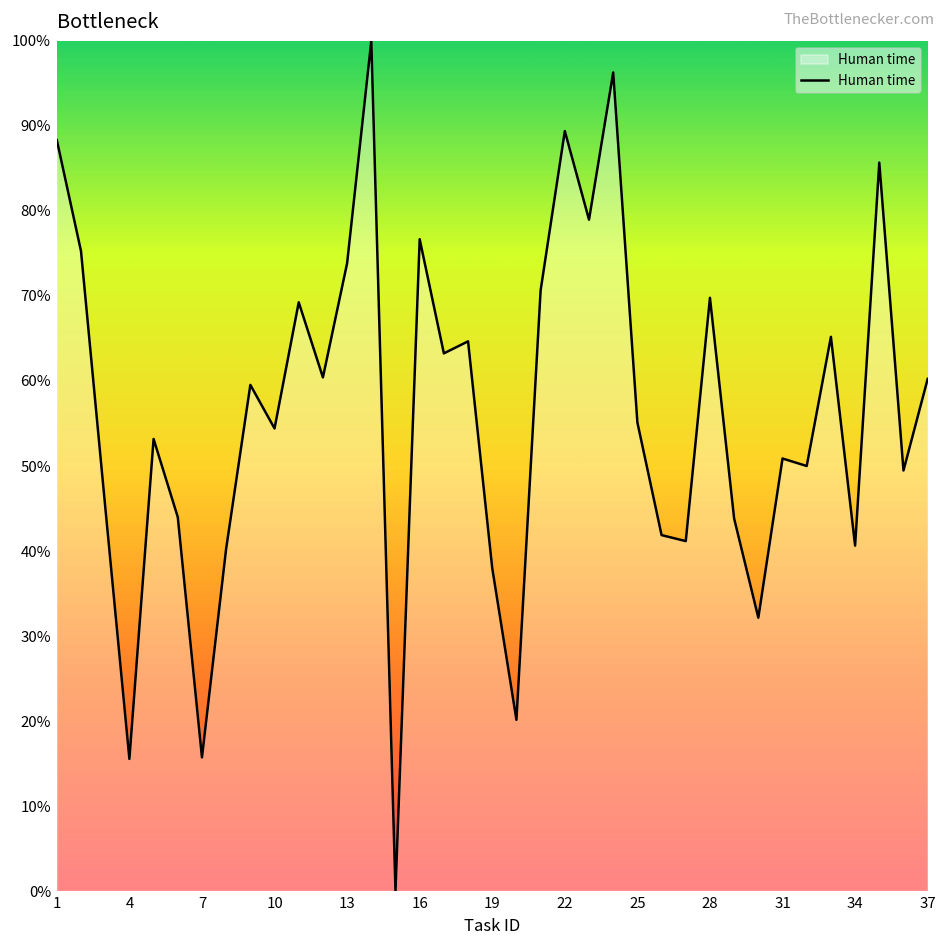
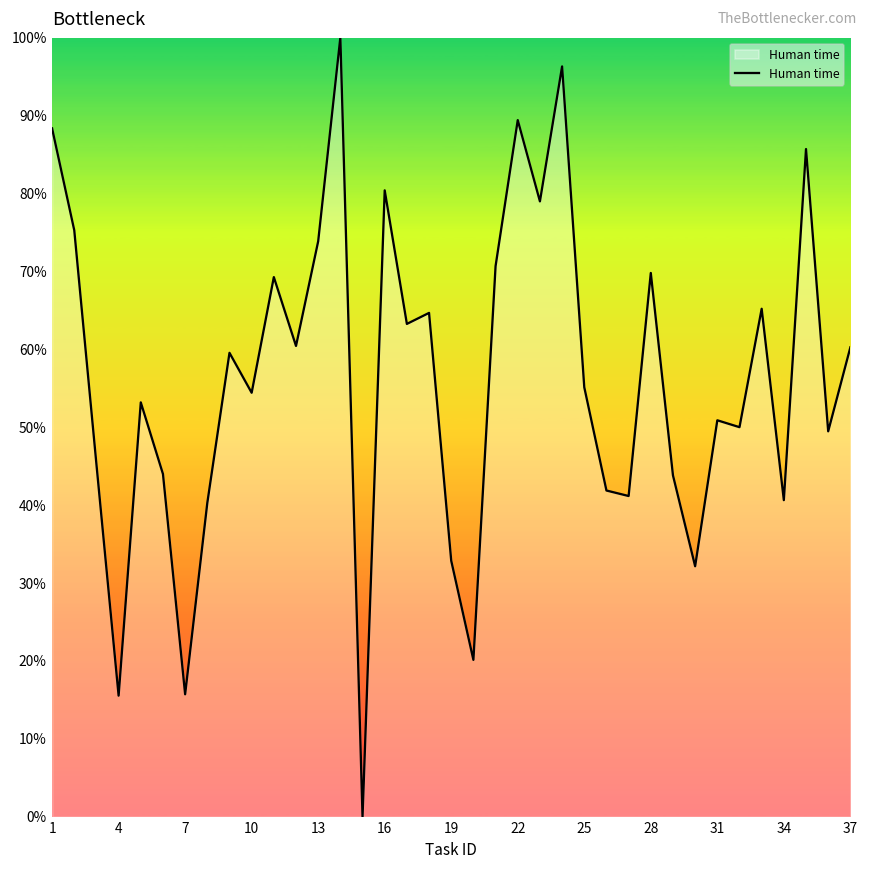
16: 77% -> 80%
19: 38% -> 33%
